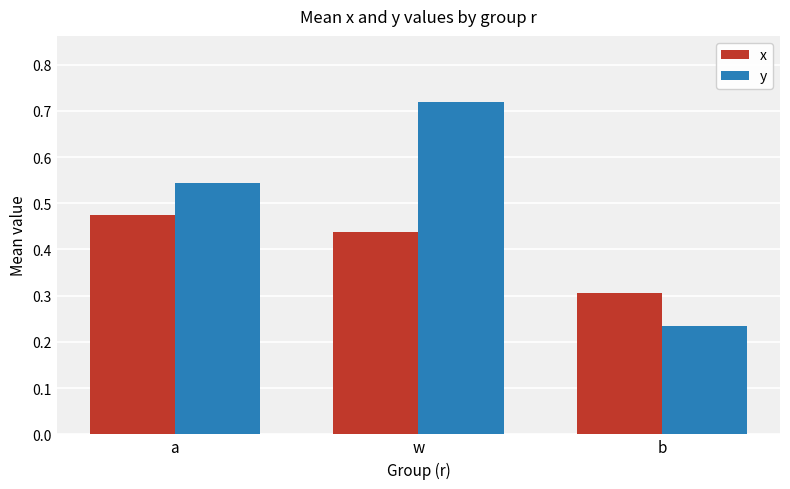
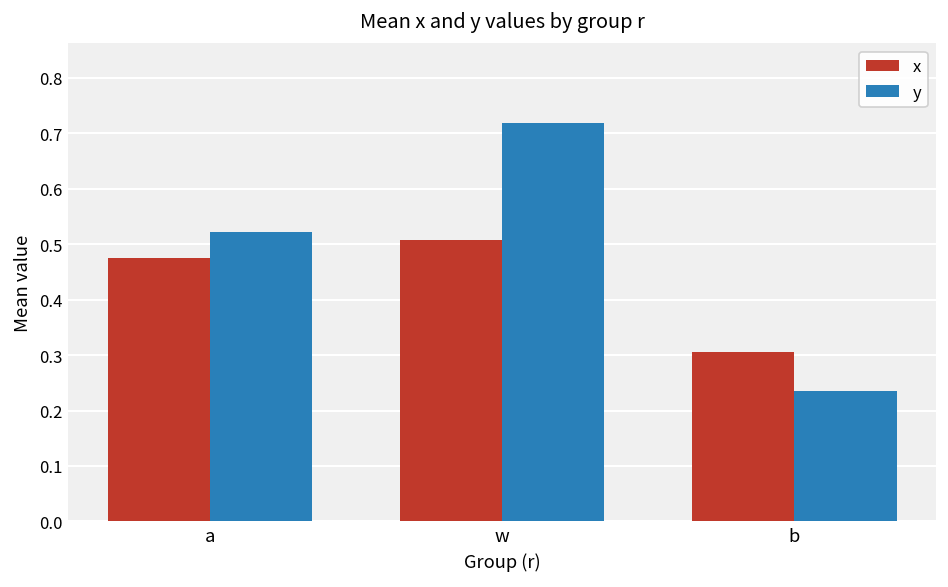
y, a: 0.54 -> 0.52
x, w: 0.44 -> 0.51
